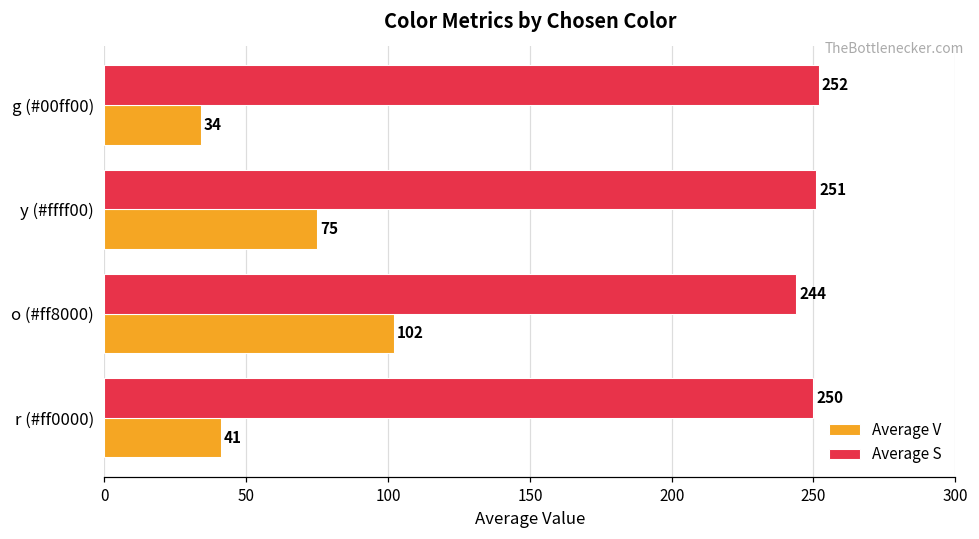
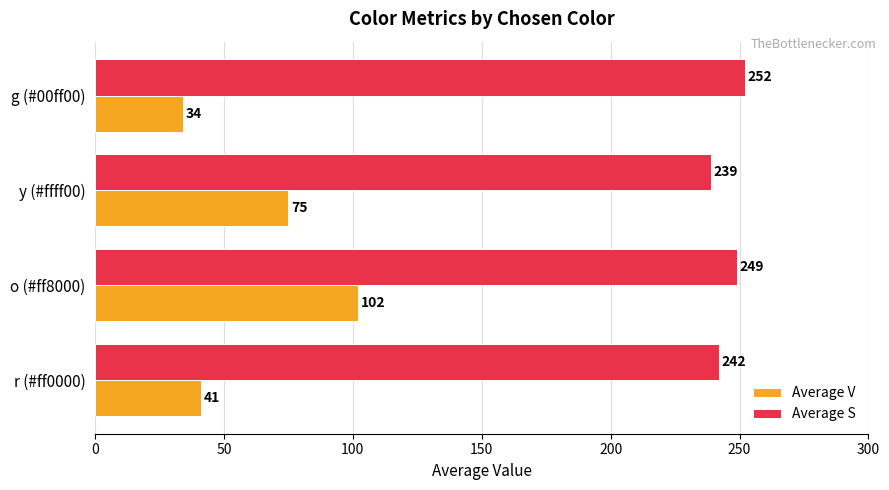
Average S, y (#ffff00): 251 -> 239
Average S, o (#ff8000): 244 -> 249
Average S, r (#ff0000): 250 -> 242
